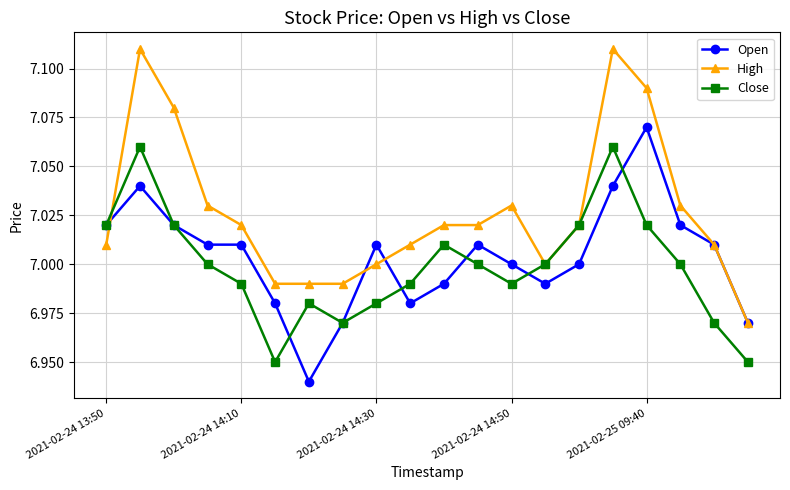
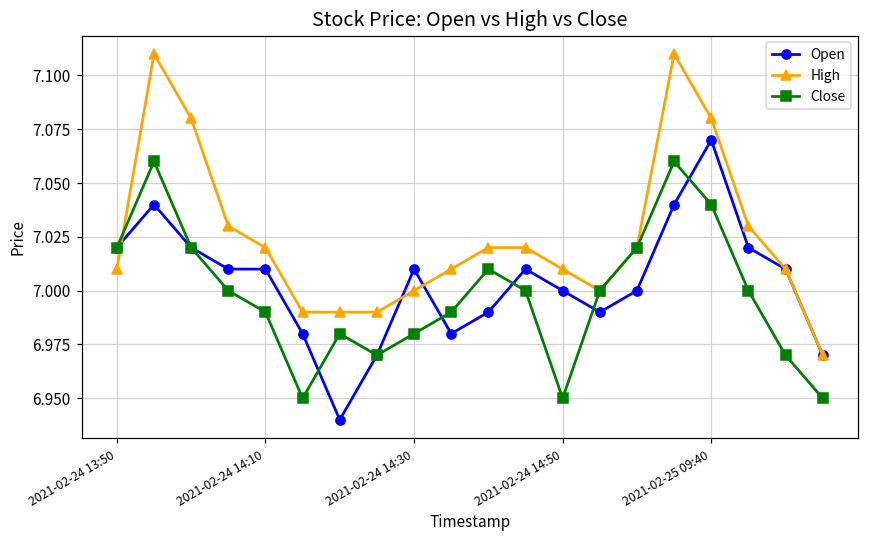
High, 2021-02-24 14:50: 7.03 -> 7.01
Close, 2021-02-24 14:50: 6.99 -> 6.95
High, 2021-02-25 09:40: 7.09 -> 7.08
Close, 2021-02-25 09:40: 7.02 -> 7.04
